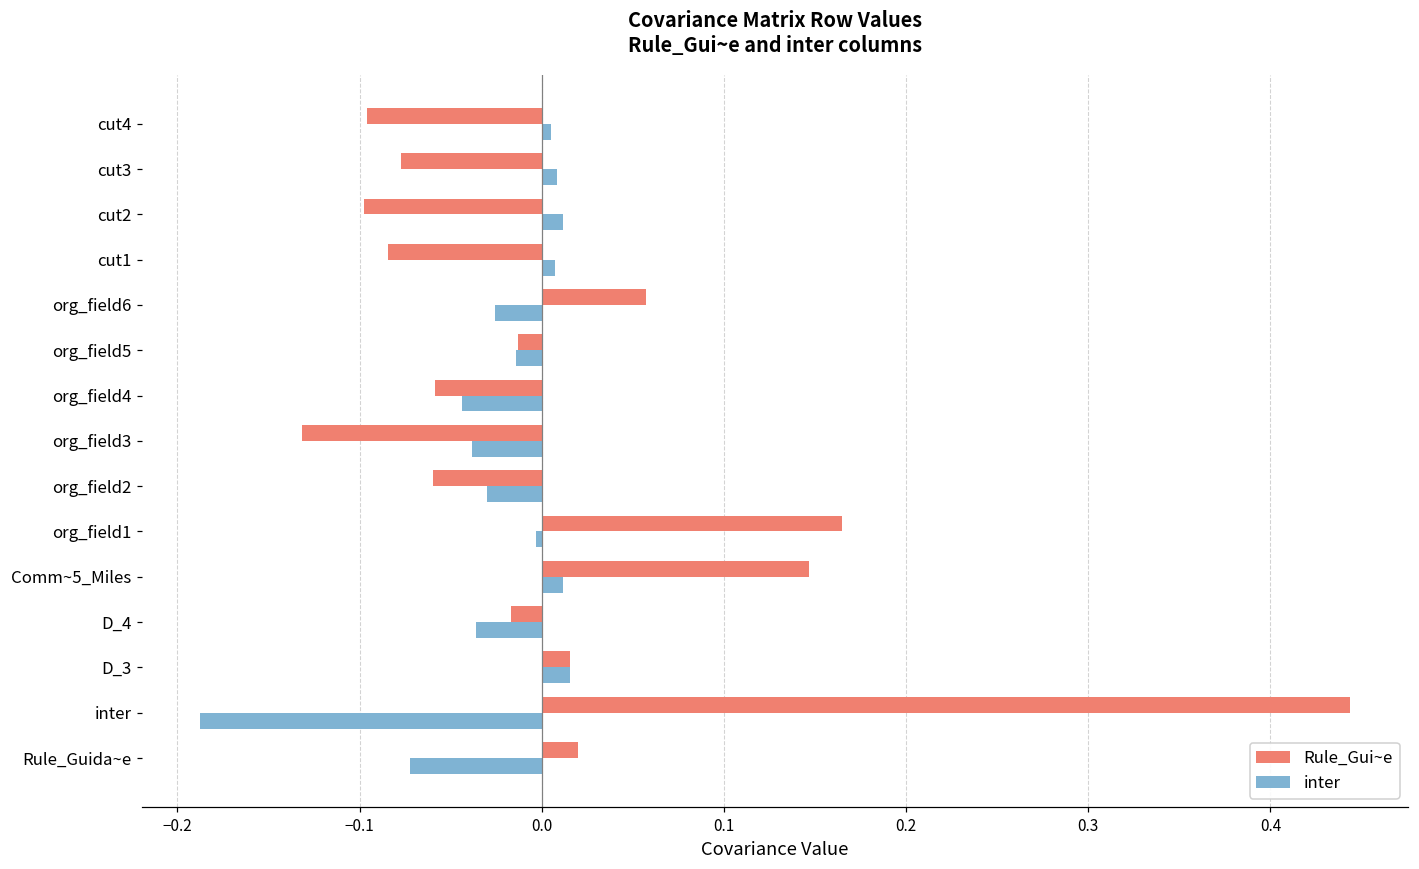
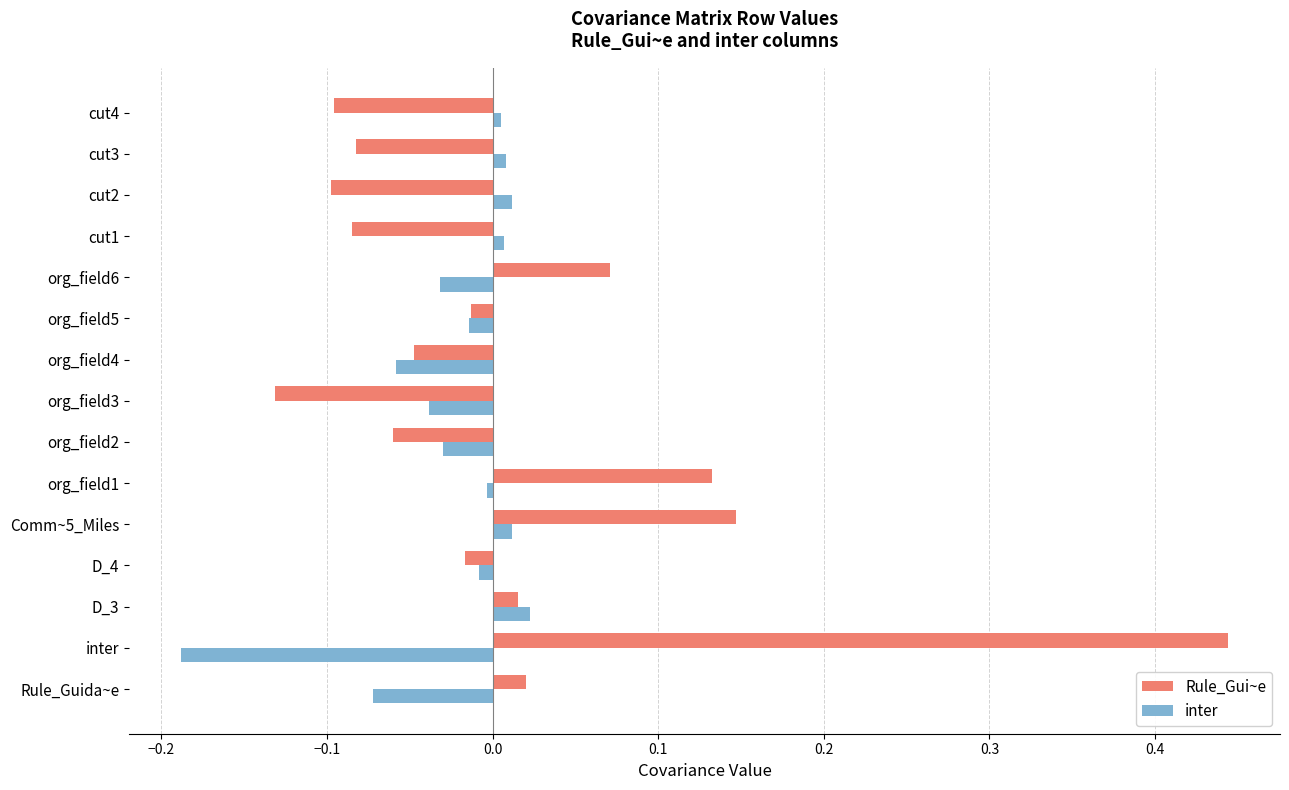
Rule_Gui~e, cut3: -0.077 -> -0.083
Rule_Gui~e, org_field6: 0.057 -> 0.071
inter, org_field6: -0.026 -> -0.032
Rule_Gui~e, org_field4: -0.059 -> -0.047
inter, org_field4: -0.044 -> -0.058
Rule_Gui~e, org_field1: 0.165 -> 0.132
inter, D_4: -0.036 -> -0.008
inter, D_3: 0.016 -> 0.023
